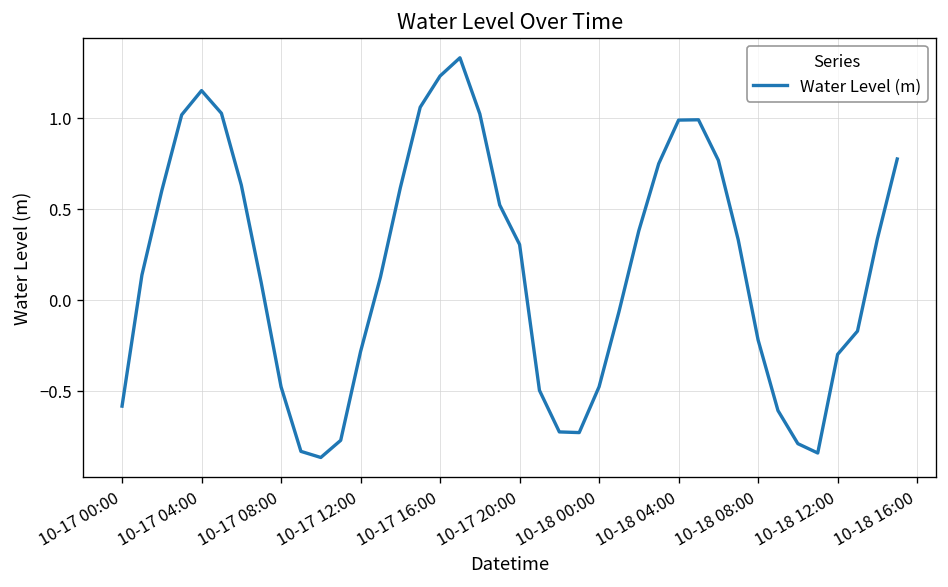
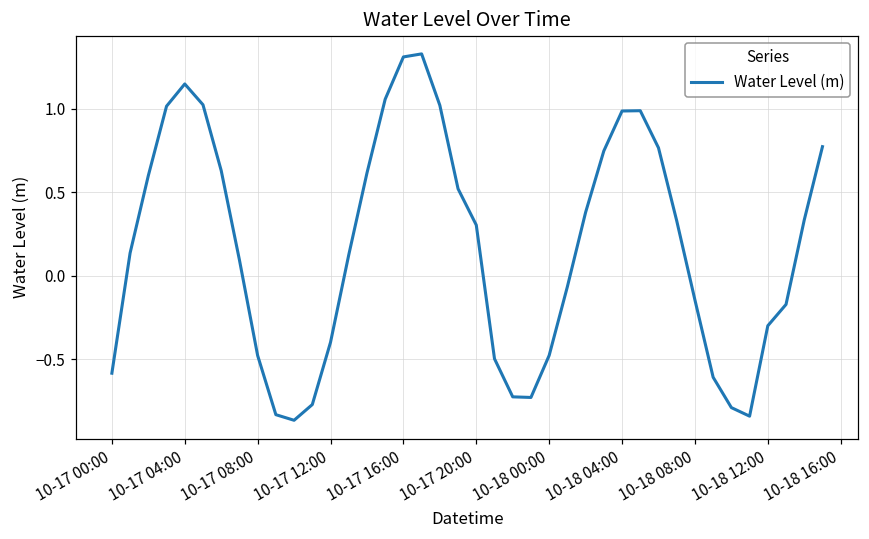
10-17 12:00: -0.28 -> -0.40
10-17 16:00: 1.23 -> 1.31
10-18 08:00: -0.22 -> -0.14
